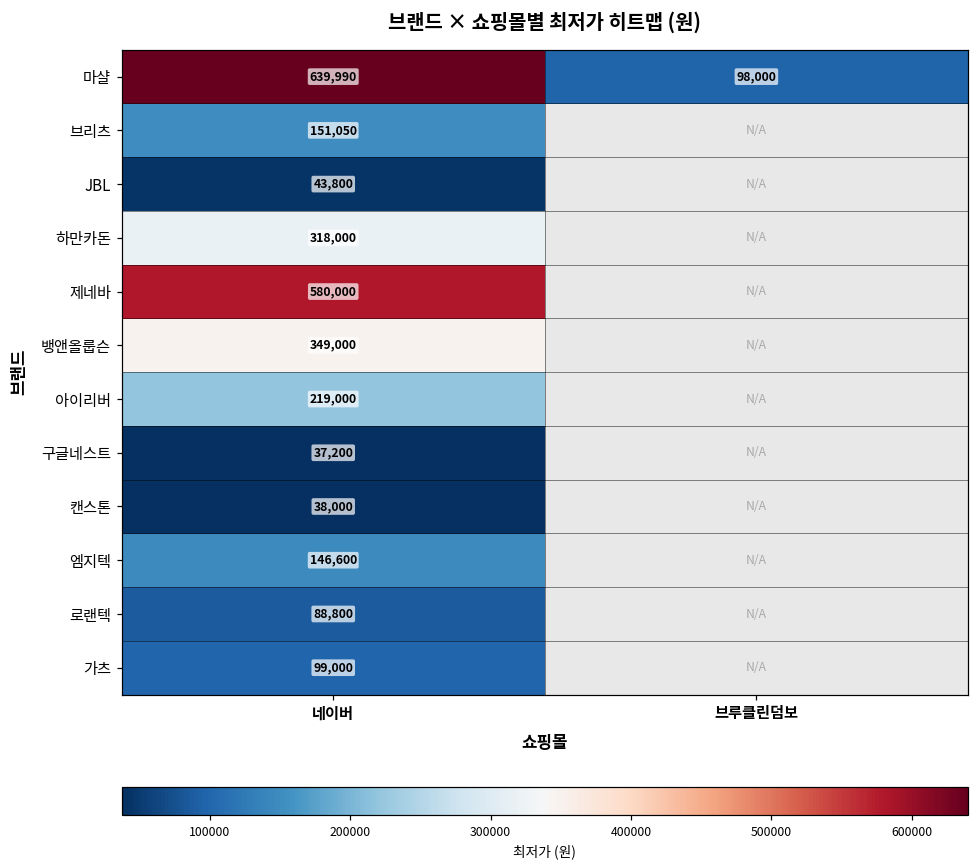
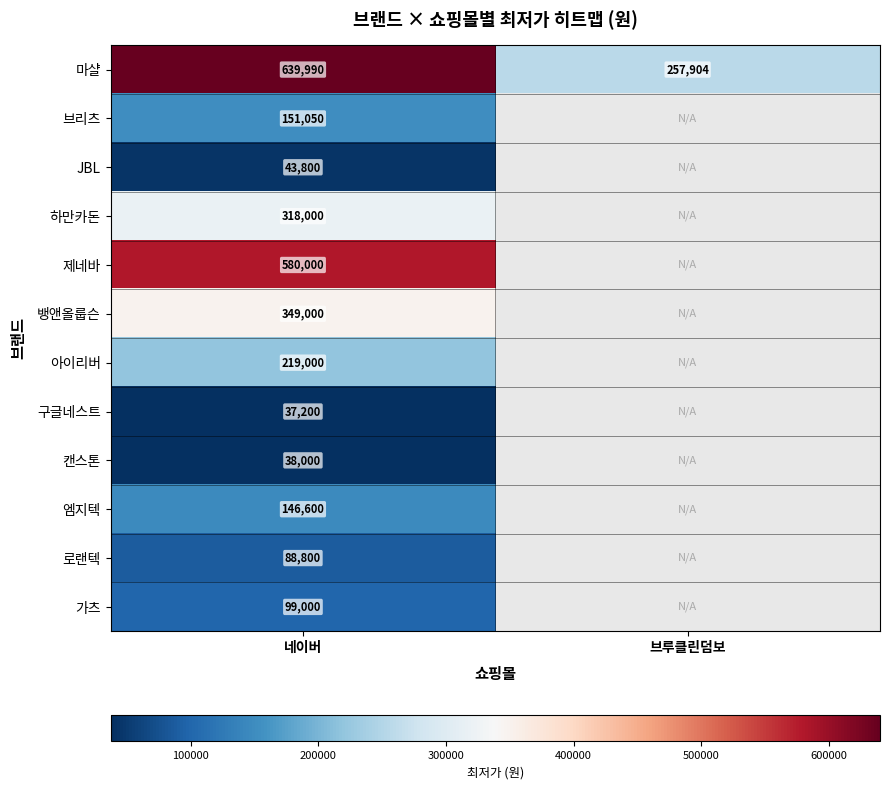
마샬, 브루클린덤보: 98,000 -> 257,904
